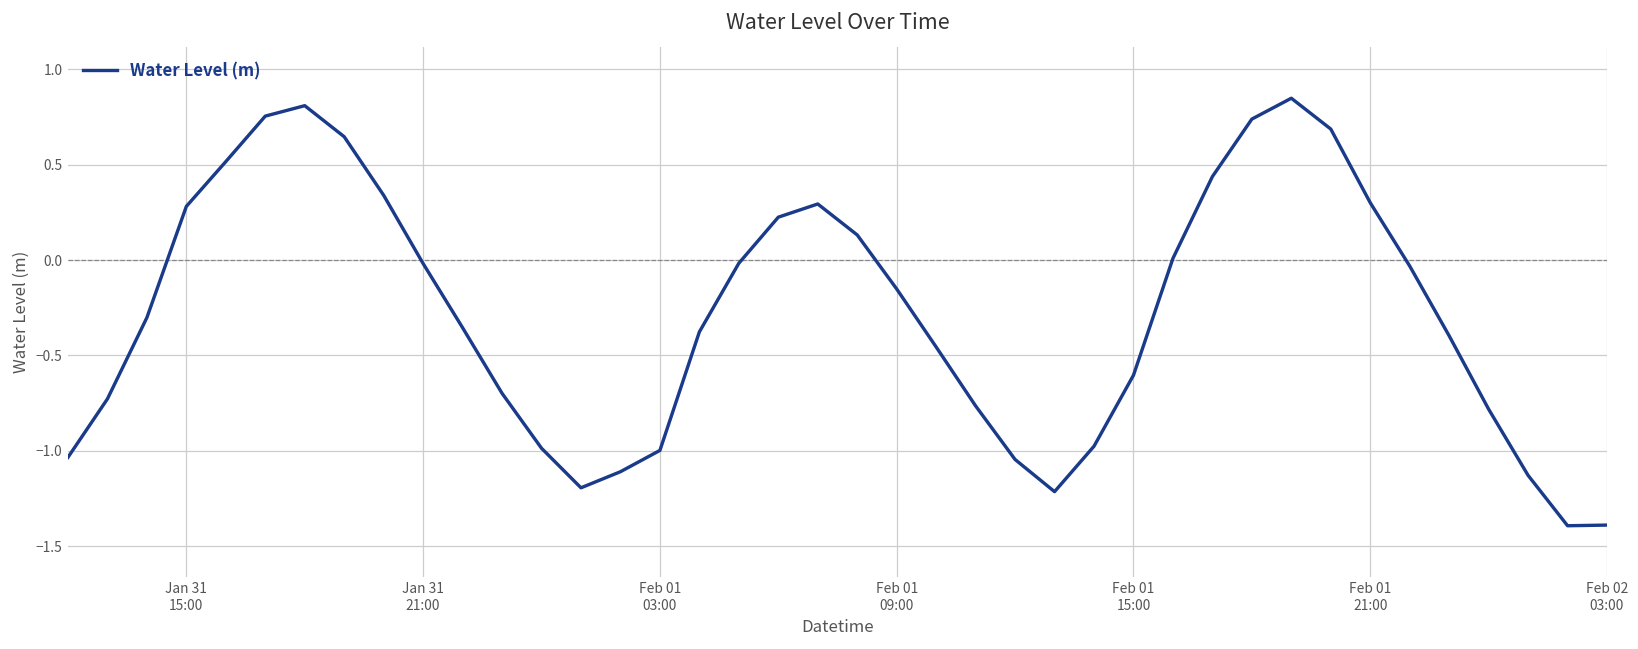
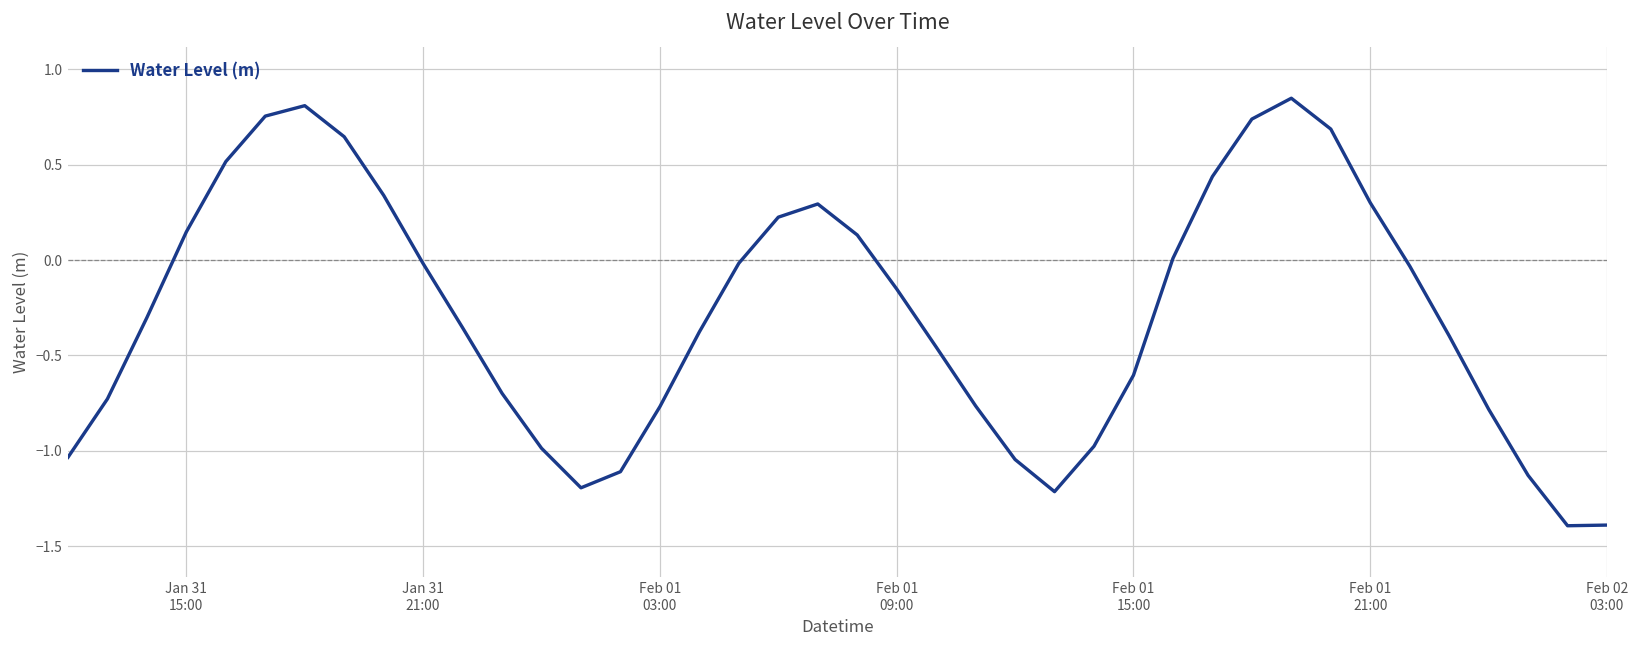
Jan 31 15:00: 0.28 -> 0.15
Feb 01 03:00: -1.00 -> -0.77
